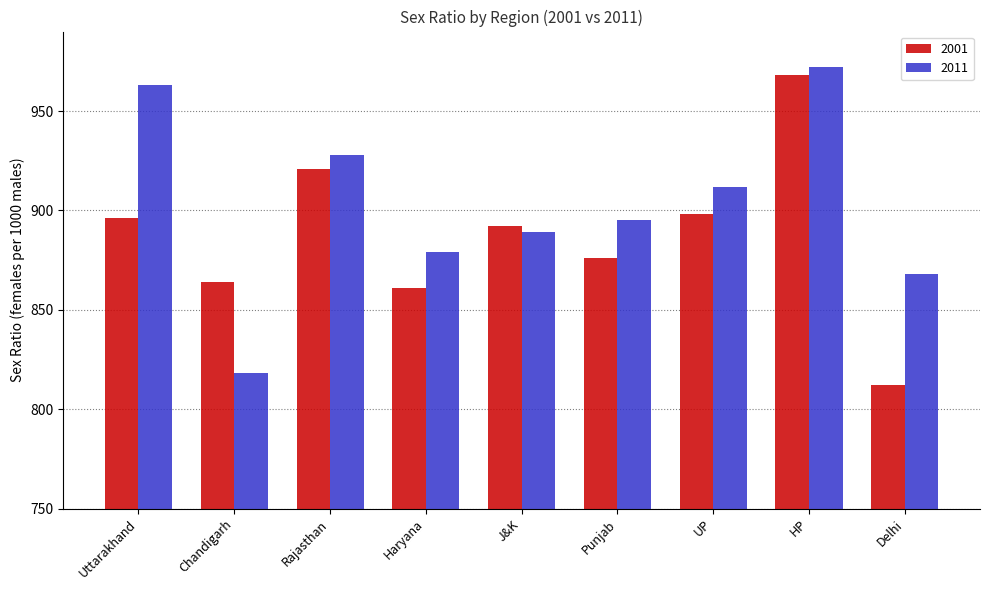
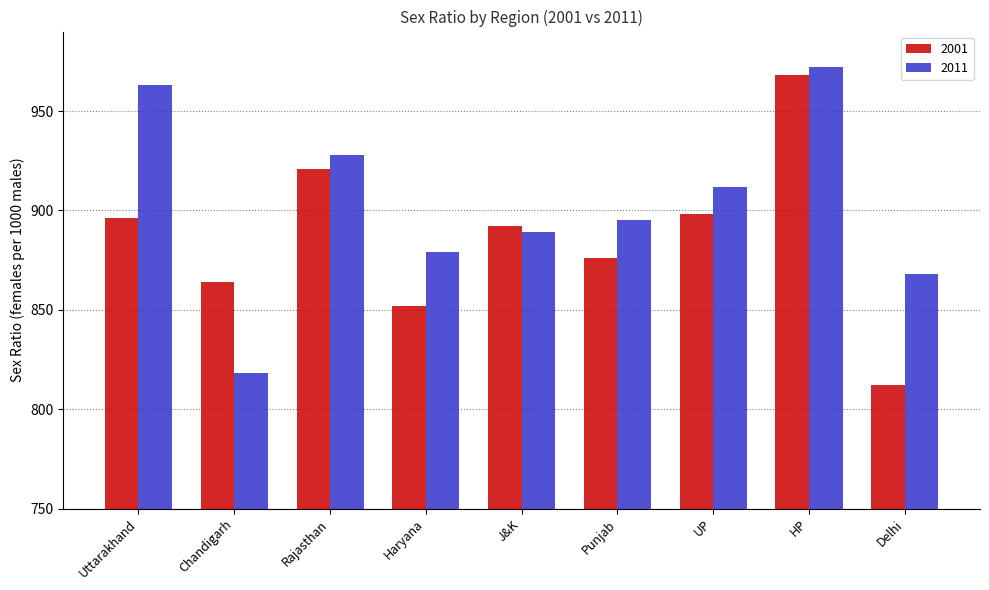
2001, Haryana: 861 -> 852
